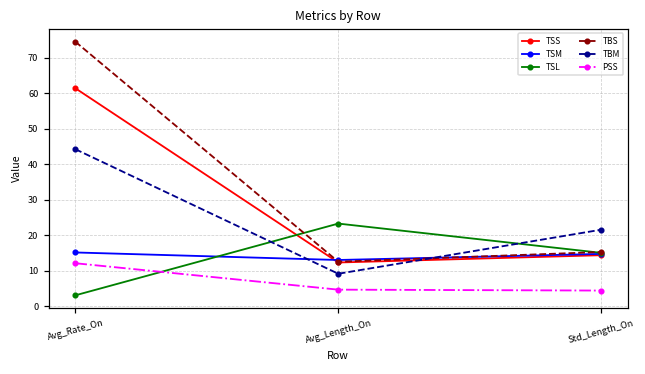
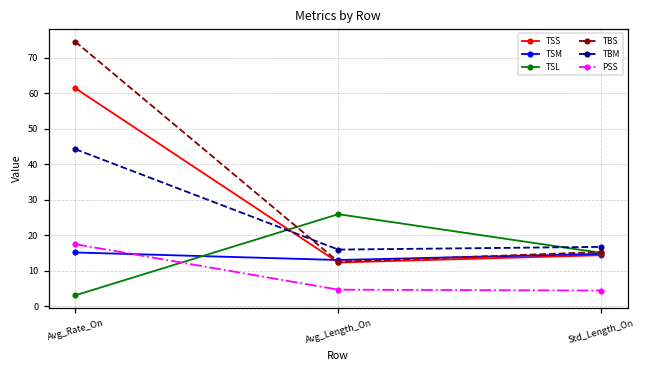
PSS, Avg_Rate_On: 12 -> 18
TSL, Avg_Length_On: 23 -> 26
TBM, Avg_Length_On: 9 -> 16
TBM, Std_Length_On: 22 -> 17
